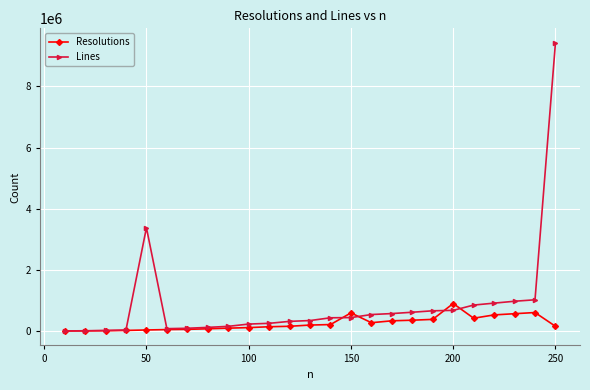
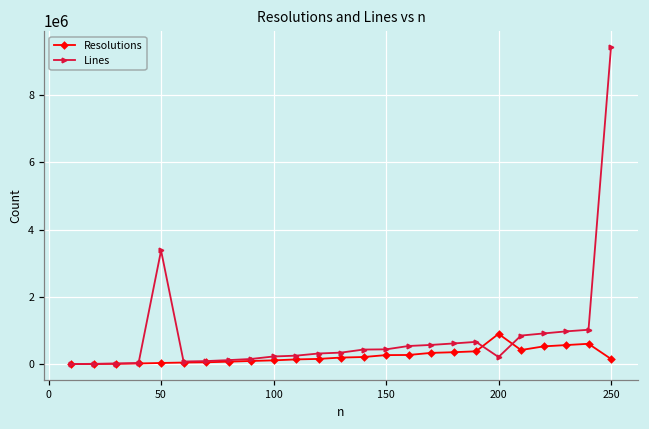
Resolutions, 150: 600000 -> 300000
Lines, 200: 700000 -> 200000
